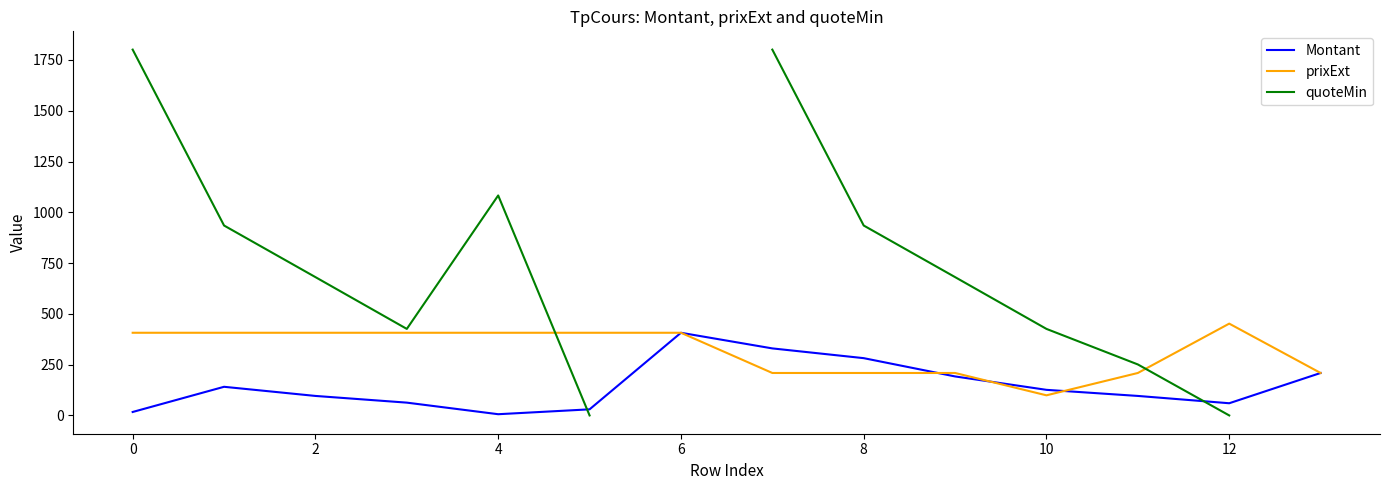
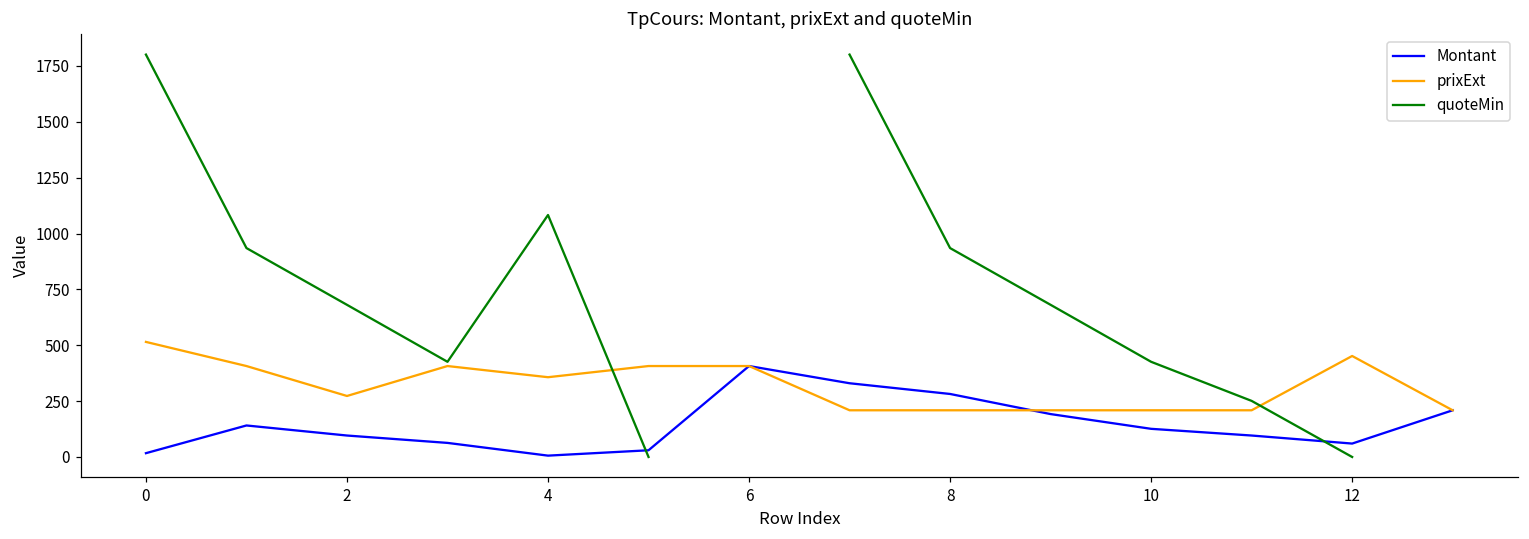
prixExt, 0: 410 -> 520
prixExt, 2: 410 -> 270
prixExt, 4: 410 -> 360
prixExt, 10: 100 -> 210
